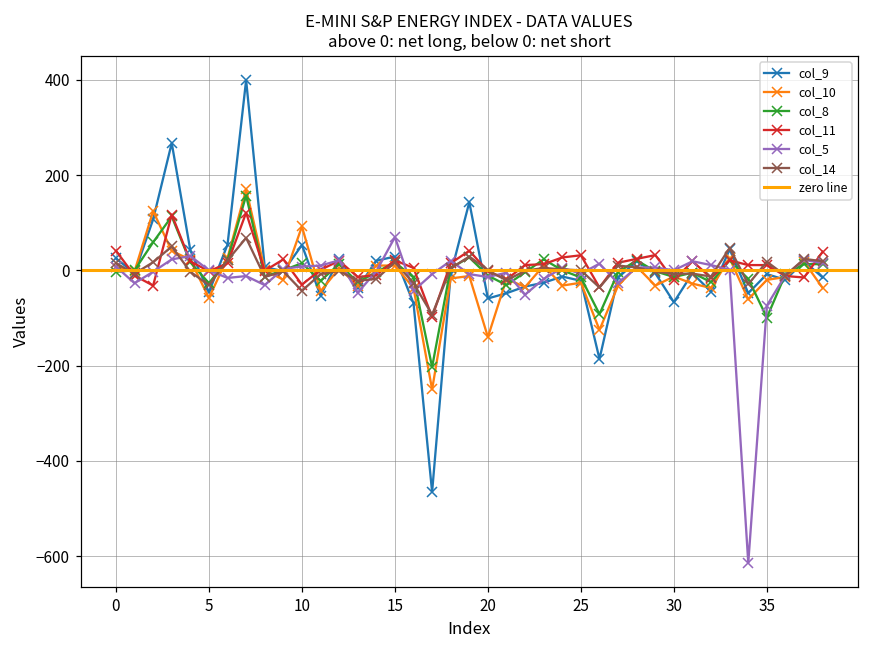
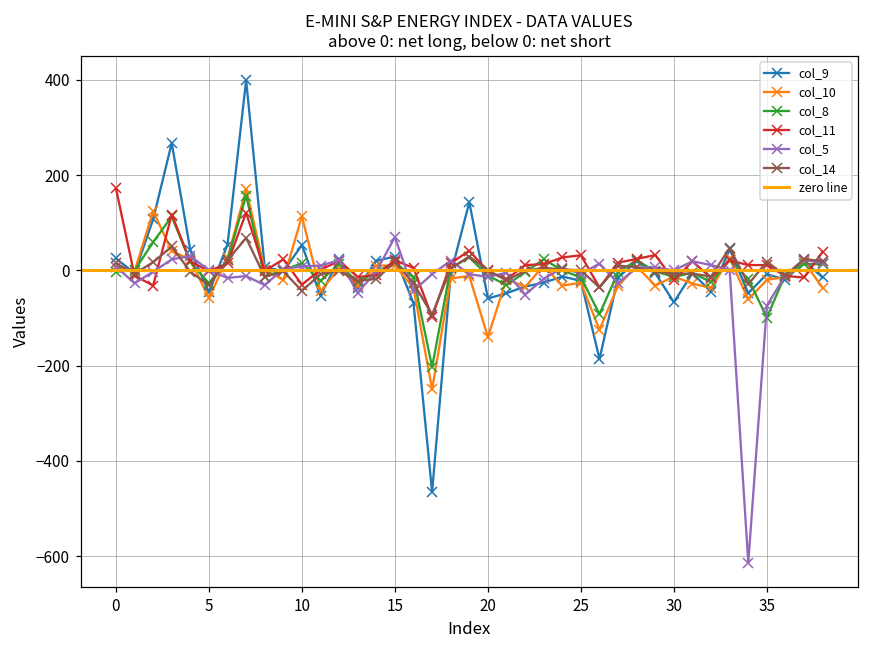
col_11, 0: 40 -> 170
col_10, 10: 90 -> 110
